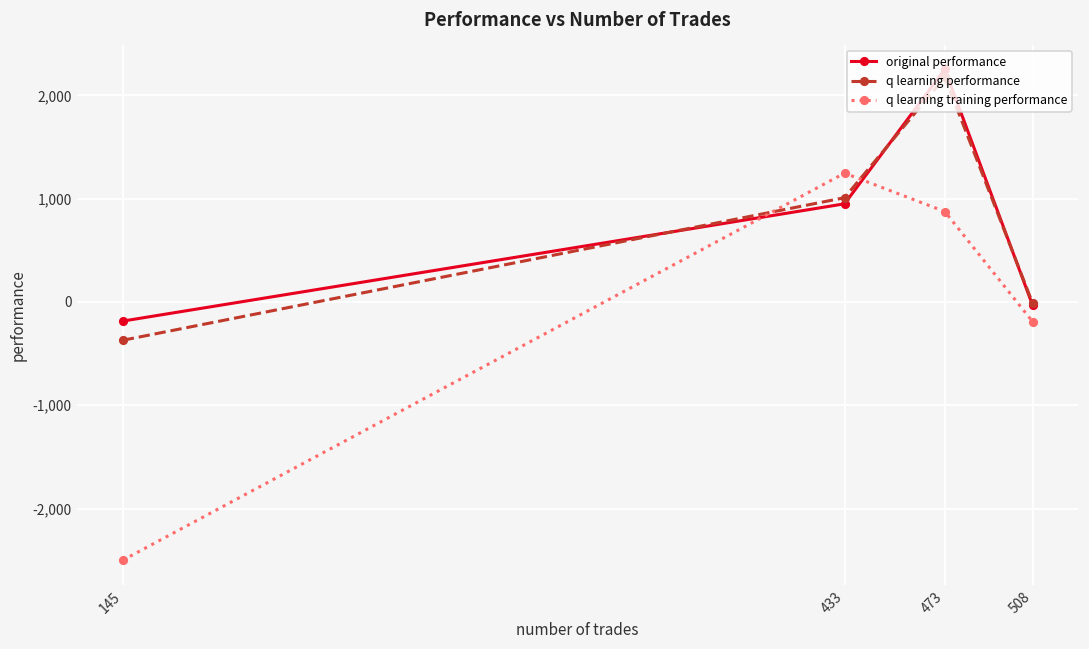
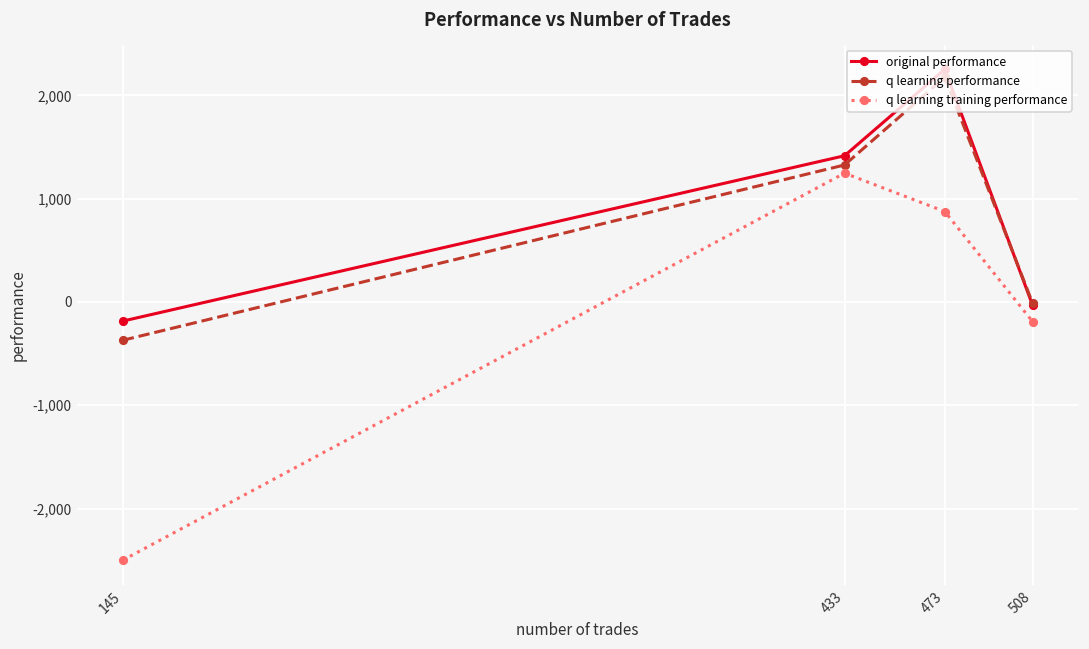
original performance, 433: 900 -> 1,400
q learning performance, 433: 1,000 -> 1,300
